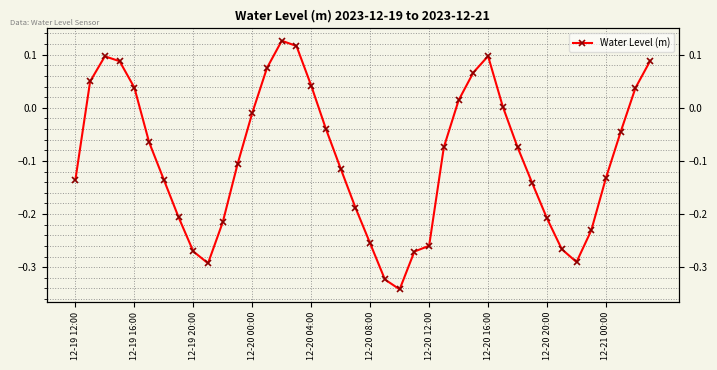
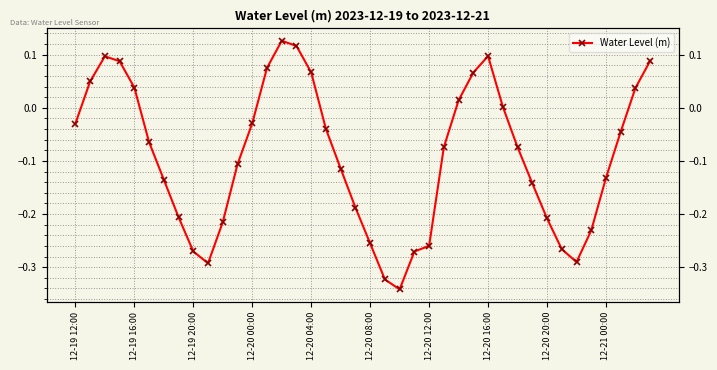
12-19 12:00: -0.14 -> -0.03
12-20 00:00: -0.01 -> -0.03
12-20 04:00: 0.04 -> 0.07
